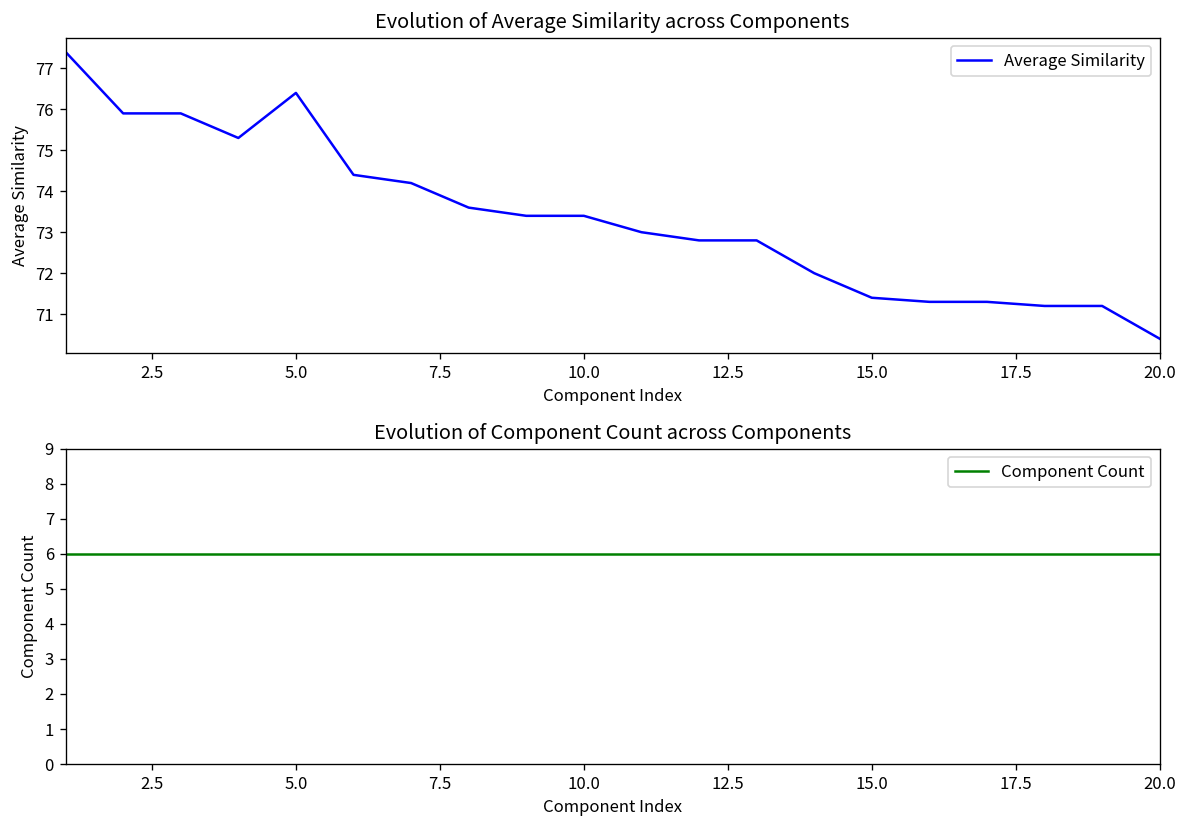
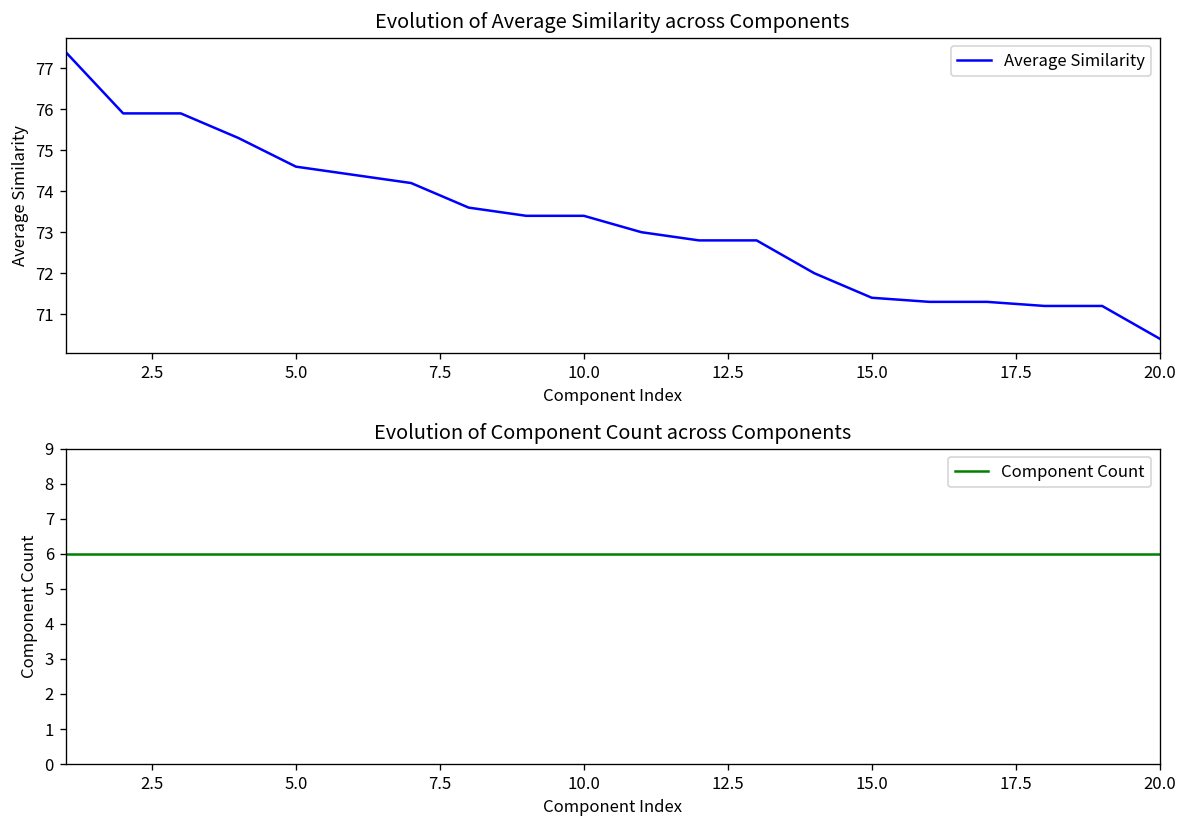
Evolution of Average Similarity across Components, 5.0: 76.4 -> 74.6
